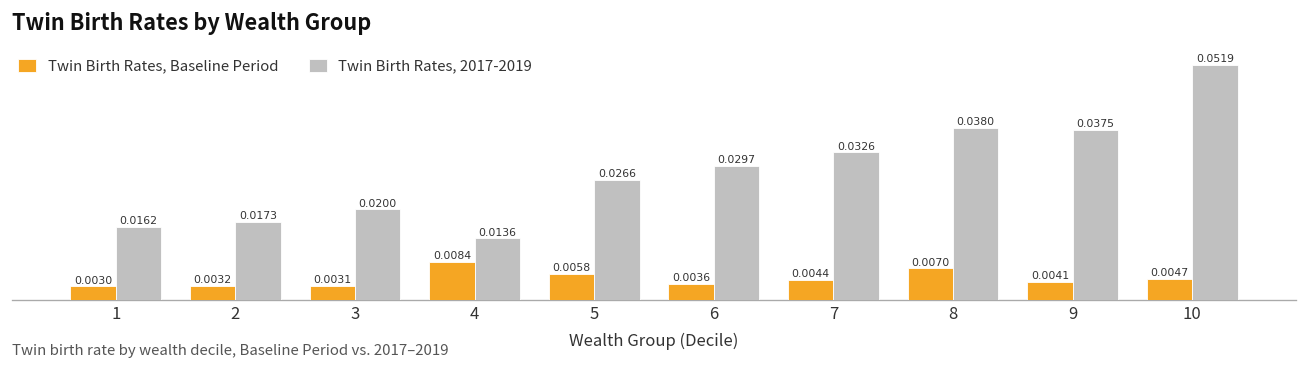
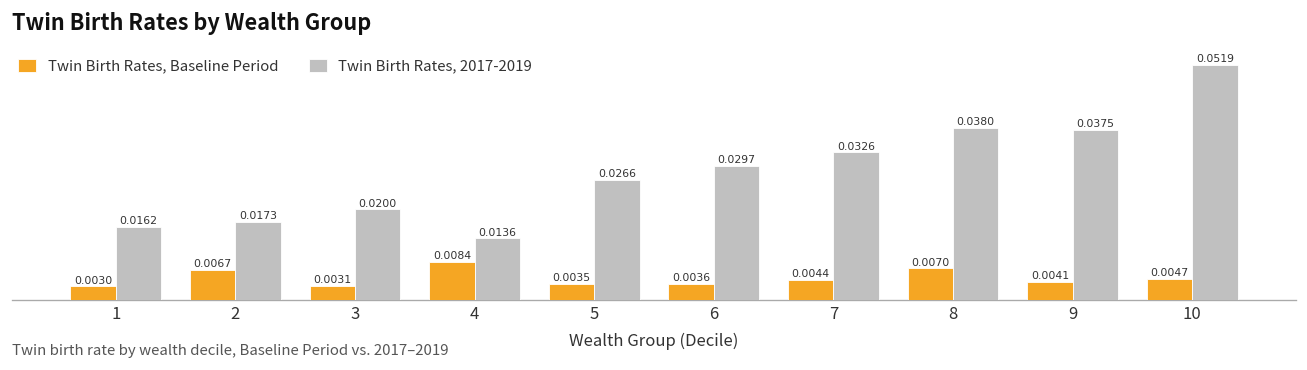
Twin Birth Rates, Baseline Period, 2: 0.0032 -> 0.0067
Twin Birth Rates, Baseline Period, 5: 0.0058 -> 0.0035
